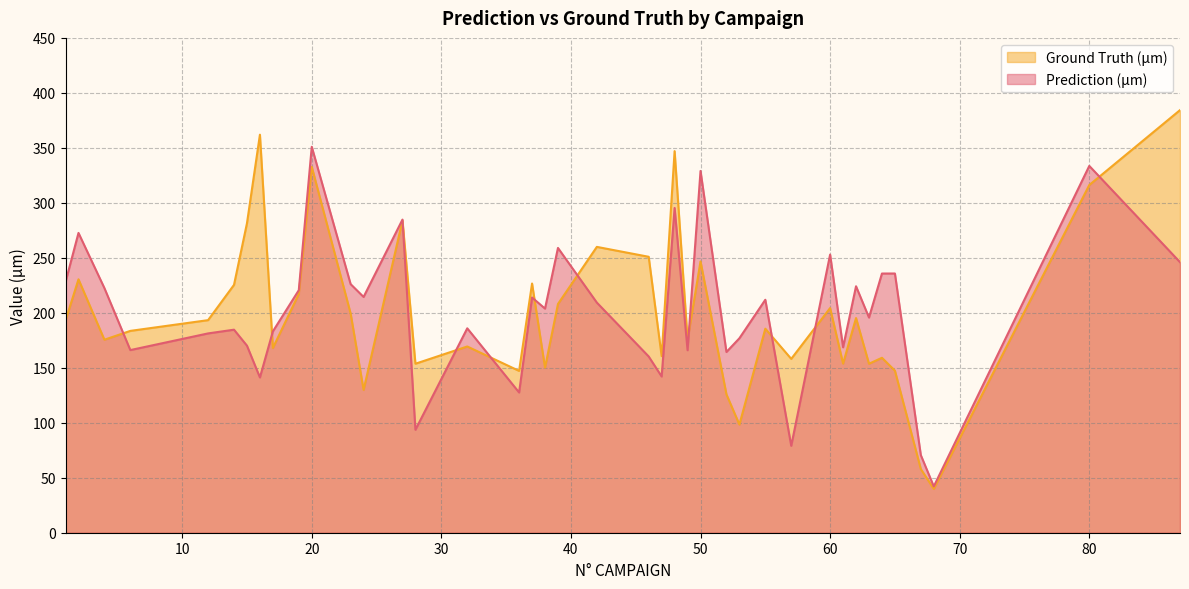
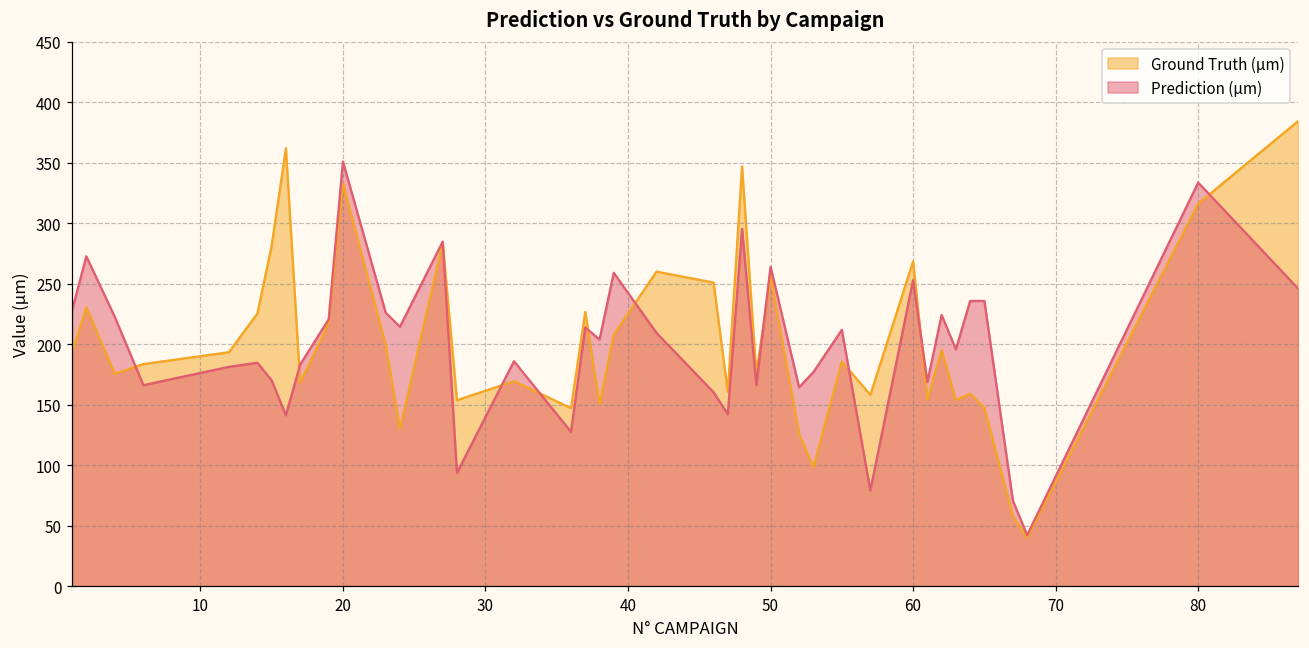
Ground Truth (µm), 50: 247 -> 256
Prediction (µm), 50: 329 -> 264
Ground Truth (µm), 60: 204 -> 268
